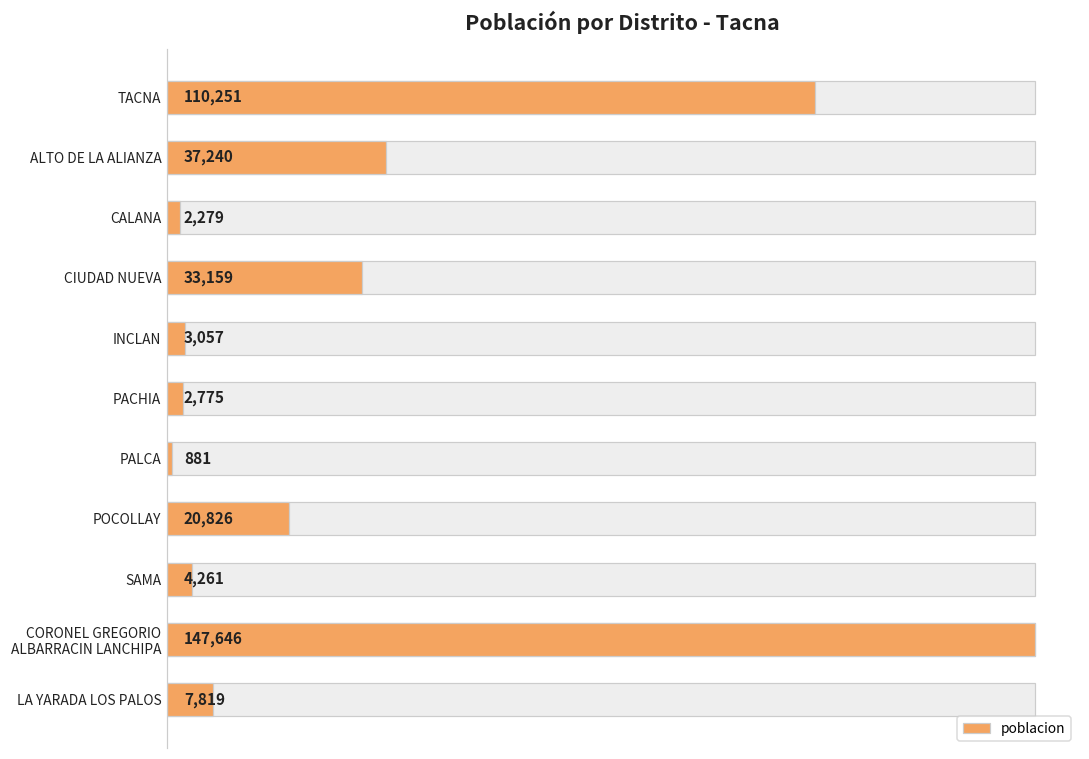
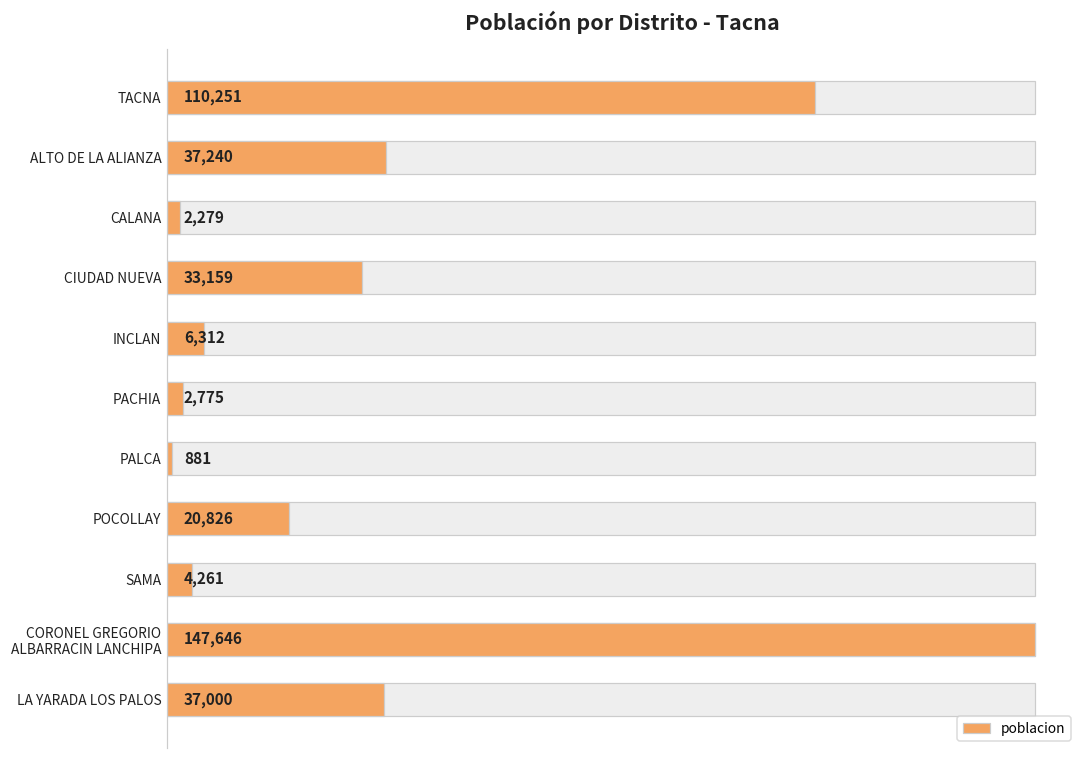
poblacion, INCLAN: 3,057 -> 6,312
poblacion, LA YARADA LOS PALOS: 7,819 -> 37,000
